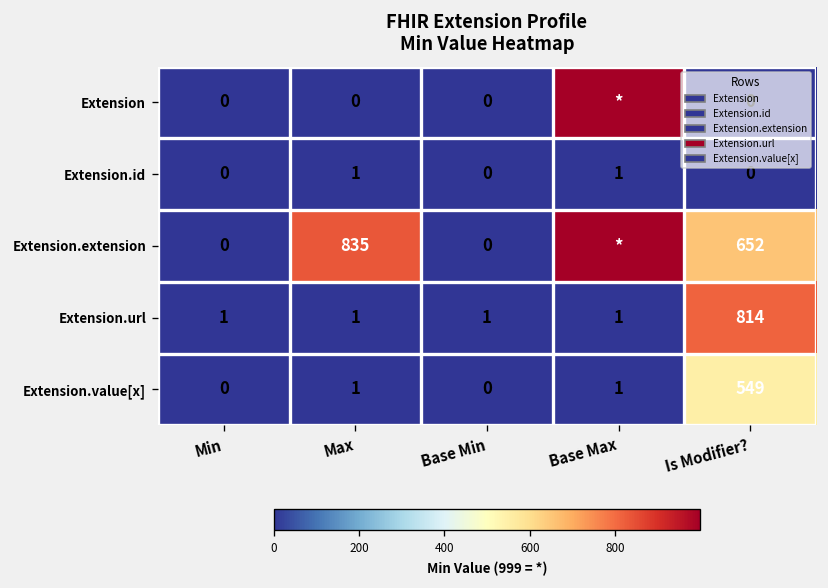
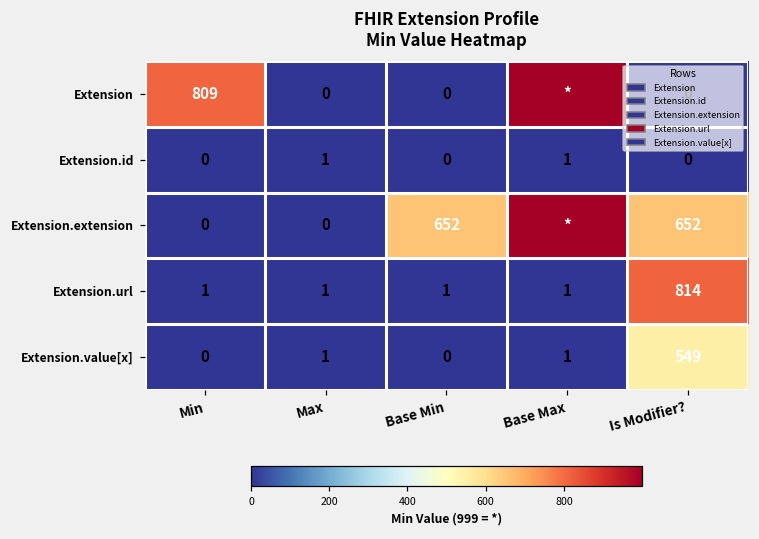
Extension, Min: 0 -> 809
Extension.extension, Max: 835 -> 0
Extension.extension, Base Min: 0 -> 652
